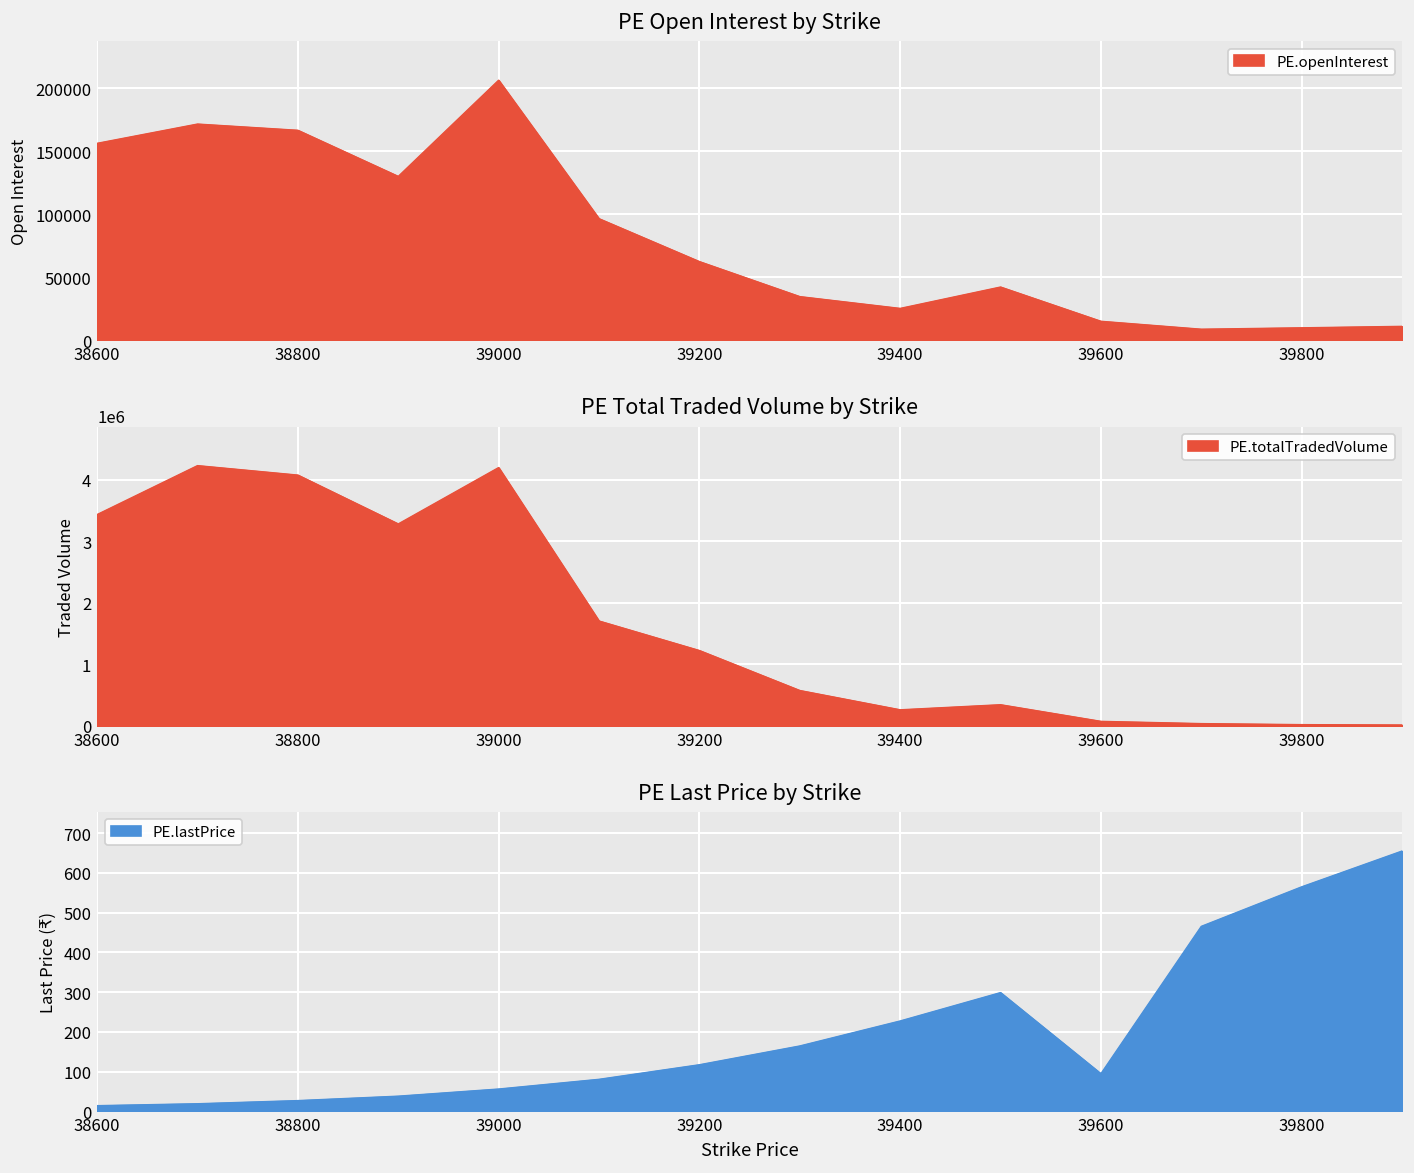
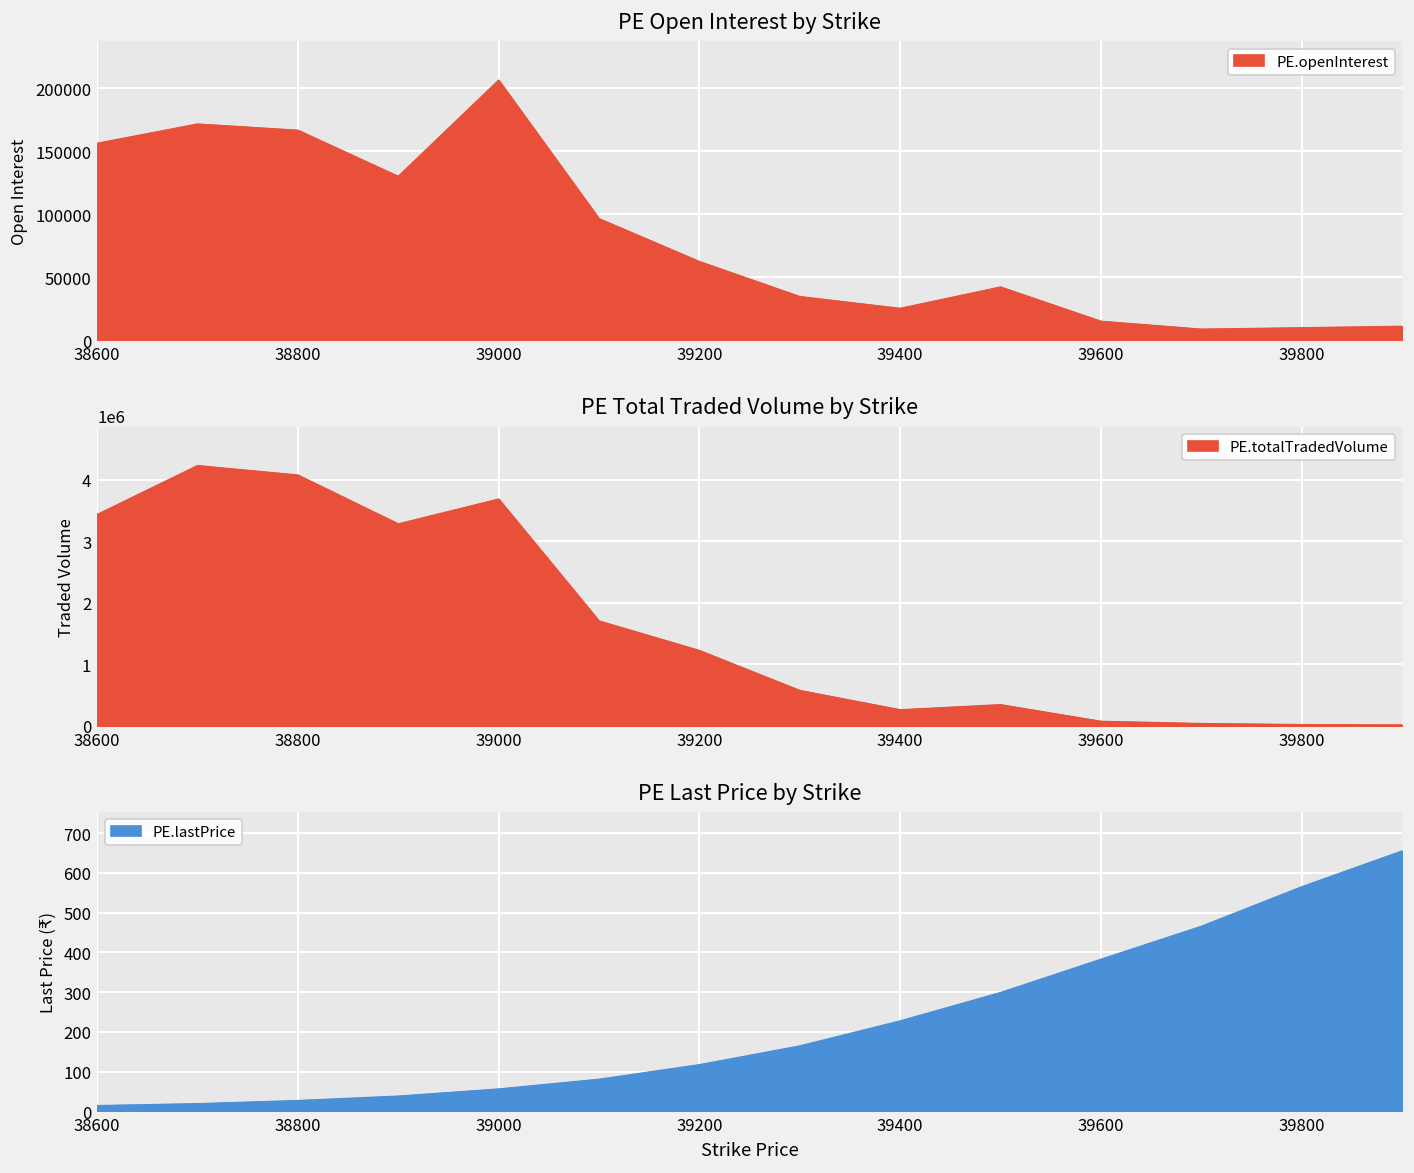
PE Total Traded Volume by Strike, 39000: 4200000 -> 3700000
PE Last Price by Strike, 39600: 90 -> 380
